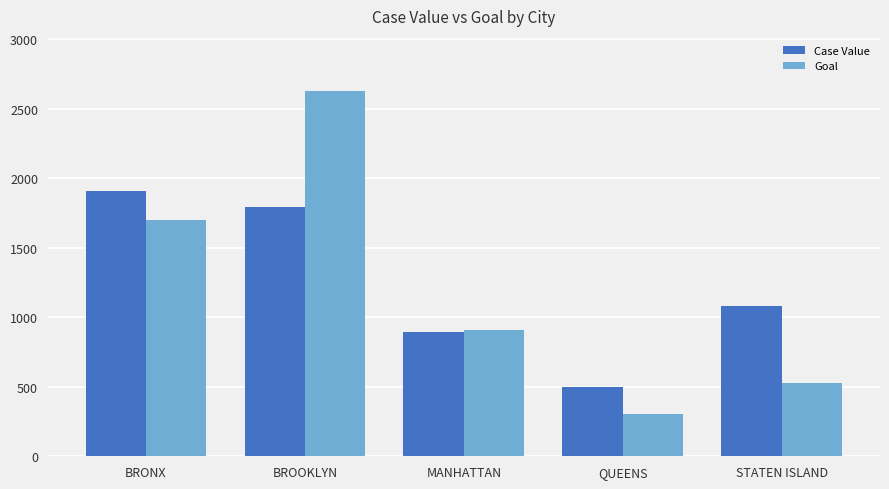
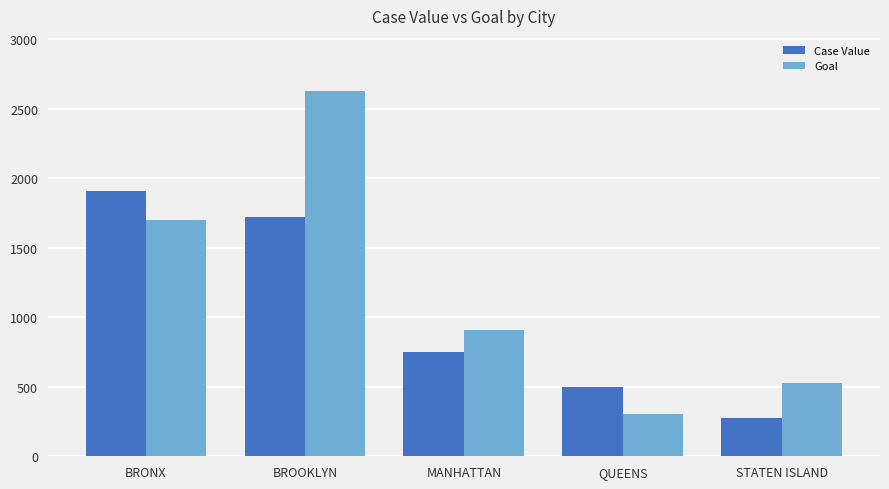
Case Value, BROOKLYN: 1790 -> 1720
Case Value, MANHATTAN: 890 -> 750
Case Value, STATEN ISLAND: 1080 -> 280
